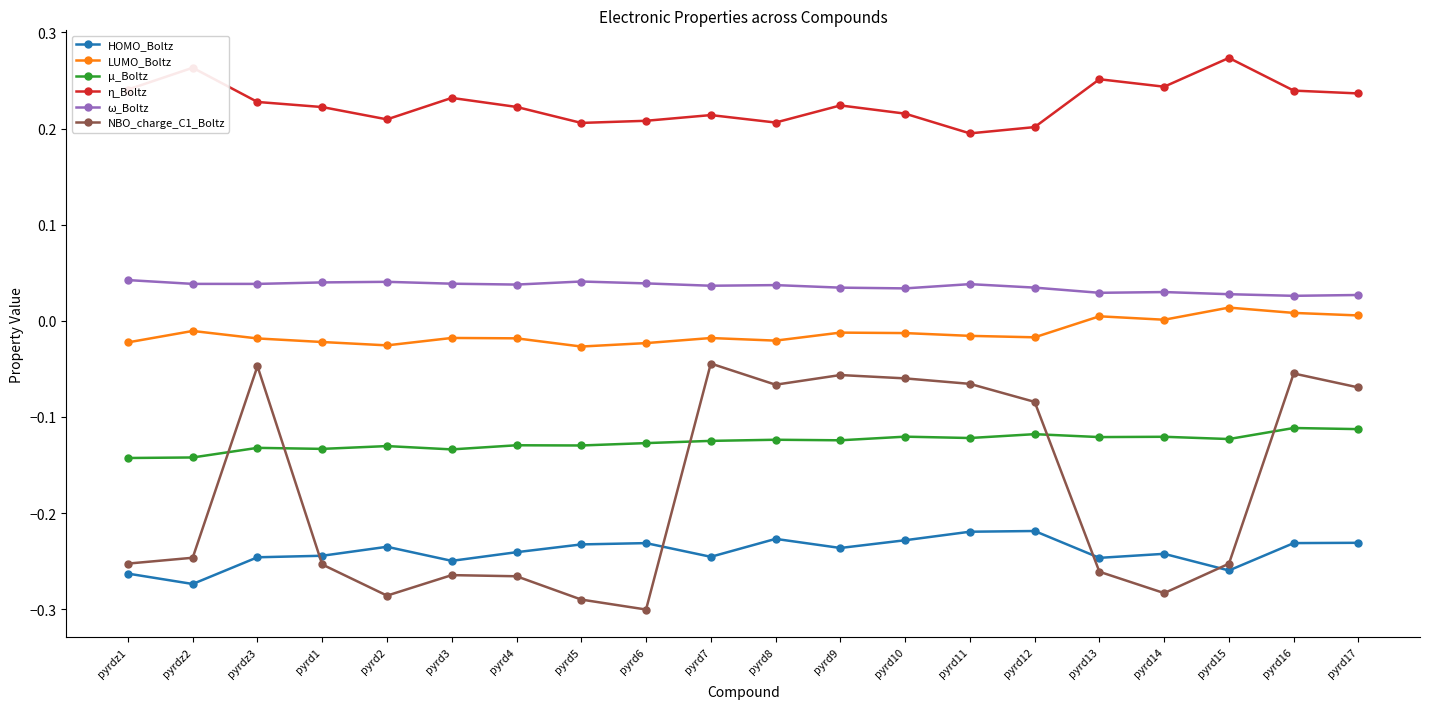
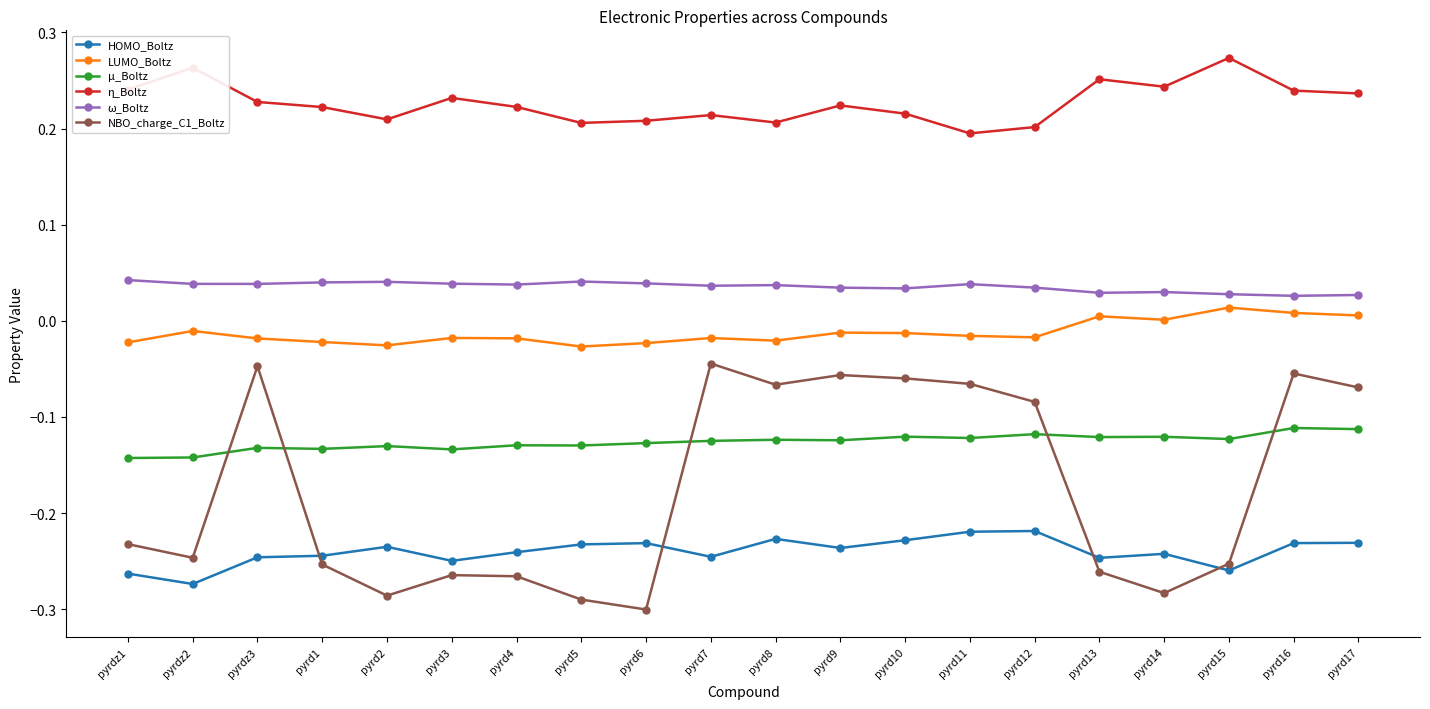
NBO_charge_C1_Boltz, pyrdz1: -0.25 -> -0.23
